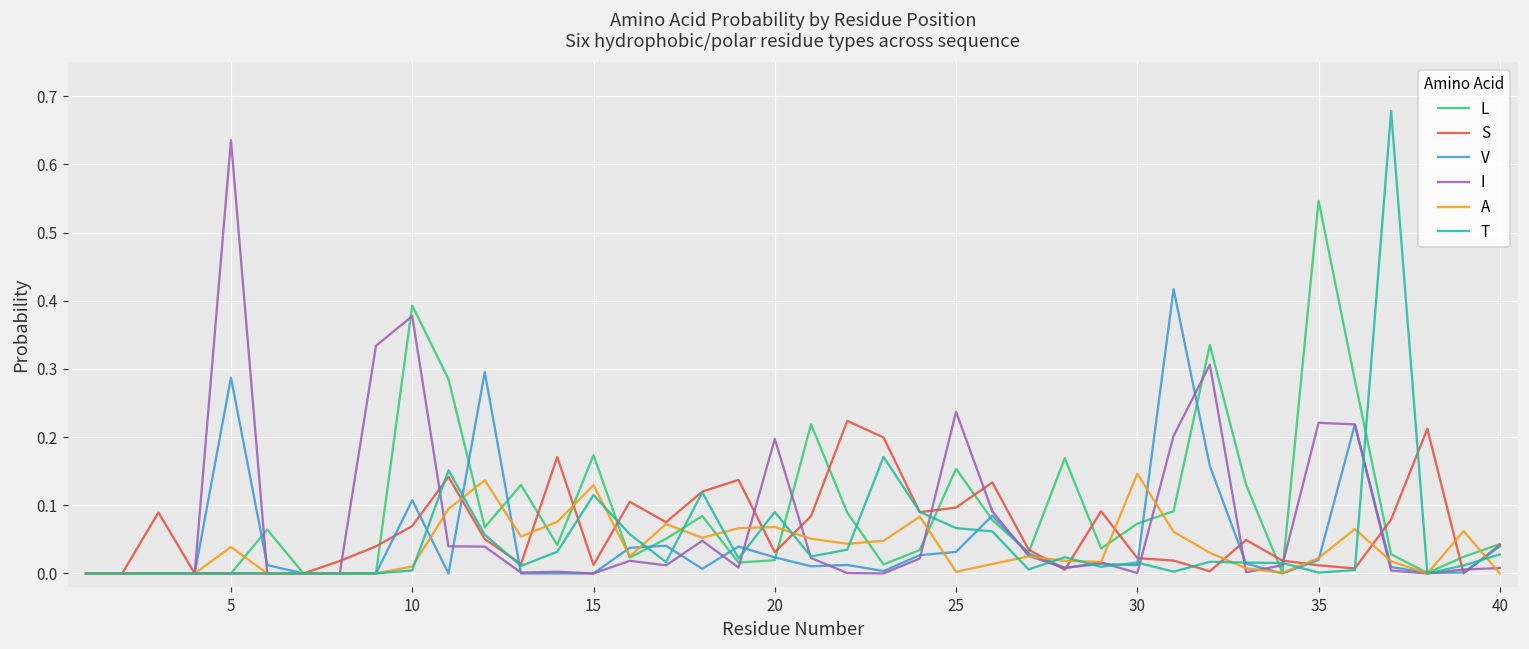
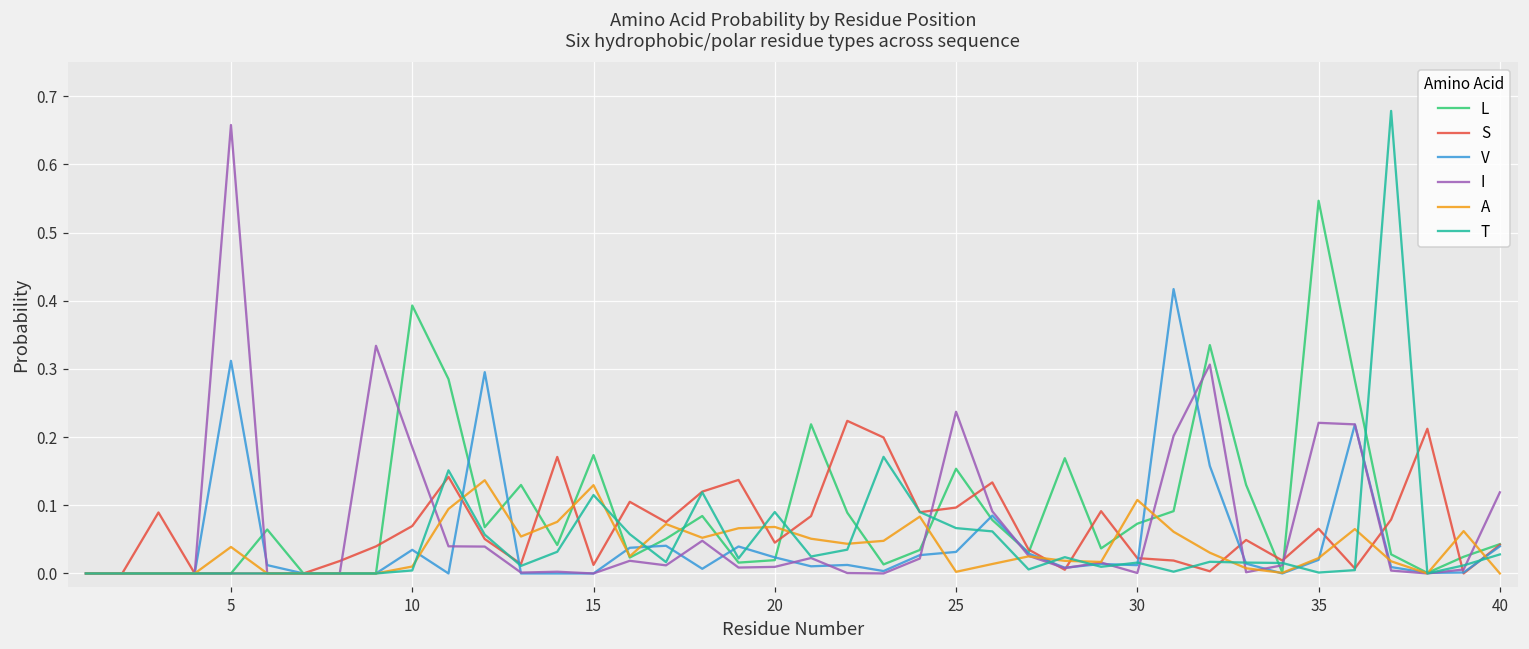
V, 5: 0.29 -> 0.31
I, 5: 0.64 -> 0.66
V, 10: 0.11 -> 0.03
I, 10: 0.38 -> 0.19
S, 20: 0.03 -> 0.05
I, 20: 0.20 -> 0.01
A, 30: 0.15 -> 0.11
S, 35: 0.01 -> 0.07
I, 40: 0.01 -> 0.12
